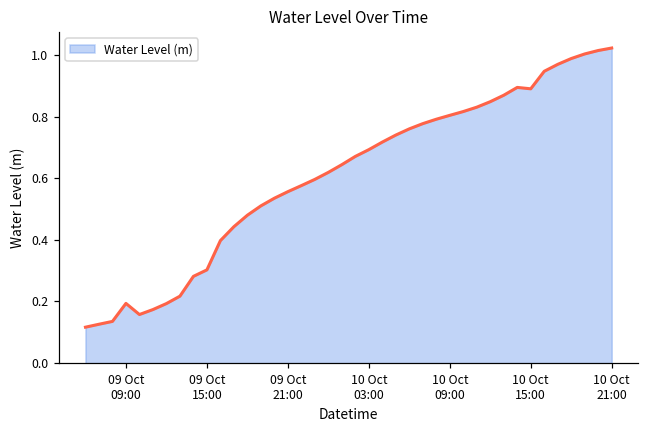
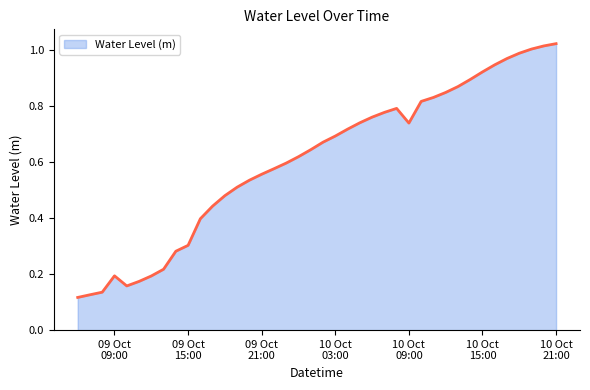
10 Oct 09:00: 0.80 -> 0.74
10 Oct 15:00: 0.89 -> 0.92
